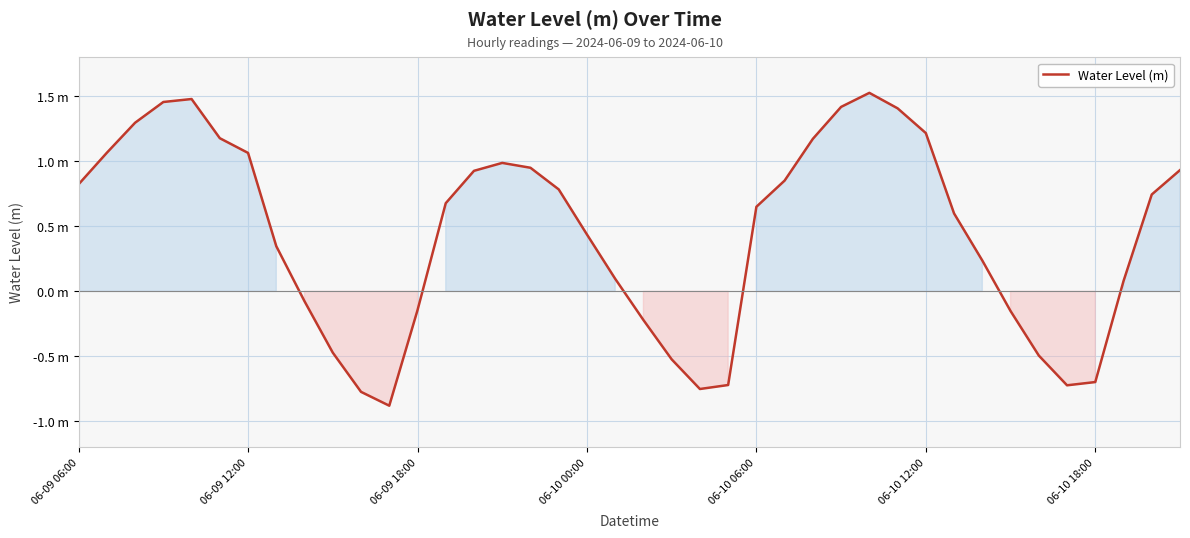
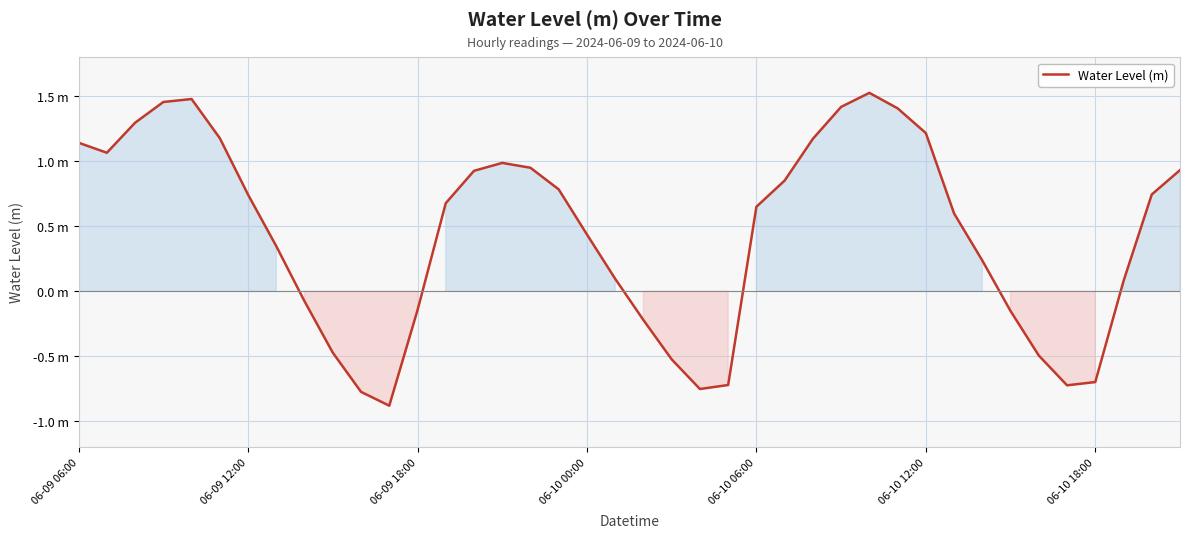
06-09 06:00: 0.82 m -> 1.14 m
06-09 12:00: 1.07 m -> 0.74 m
